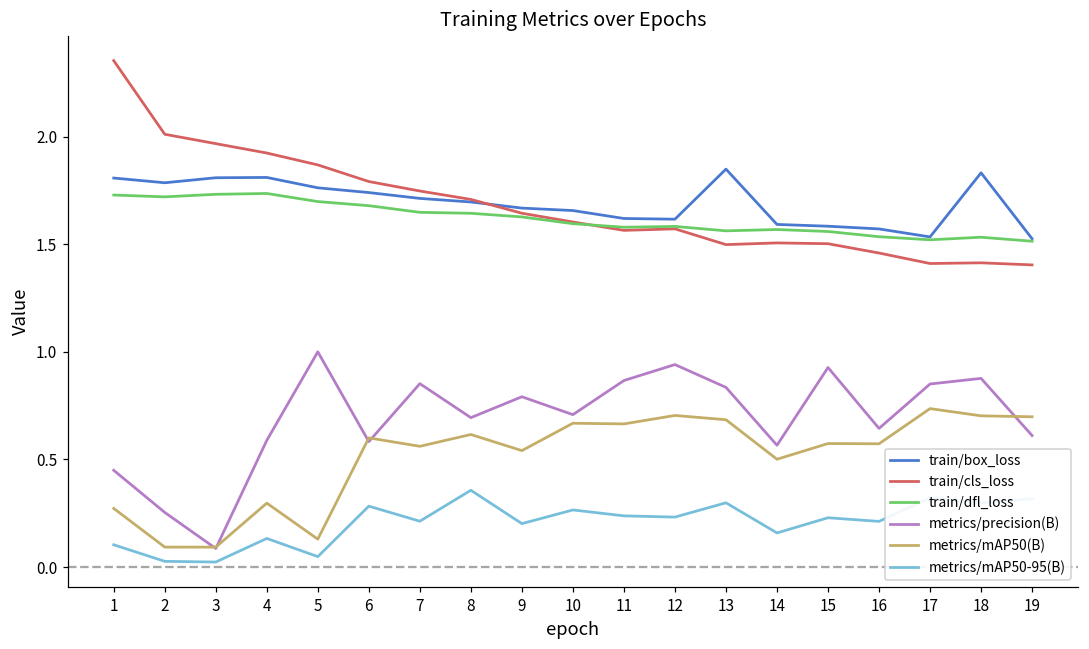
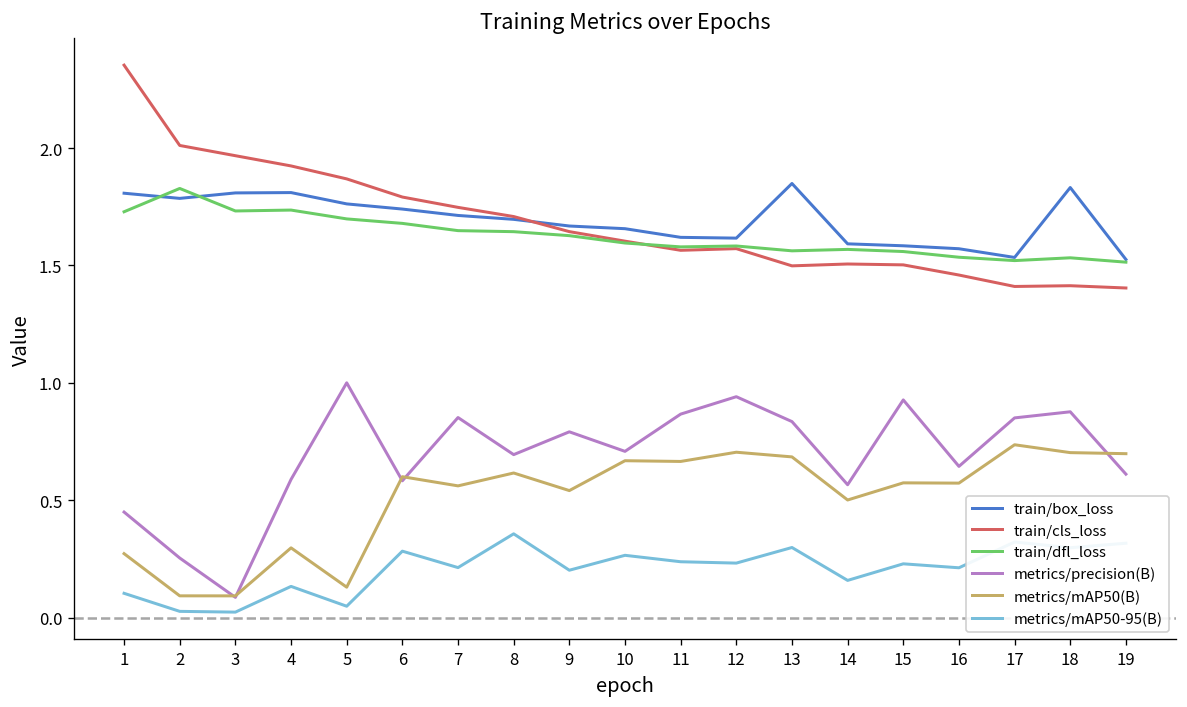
train/dfl_loss, 2: 1.72 -> 1.83
